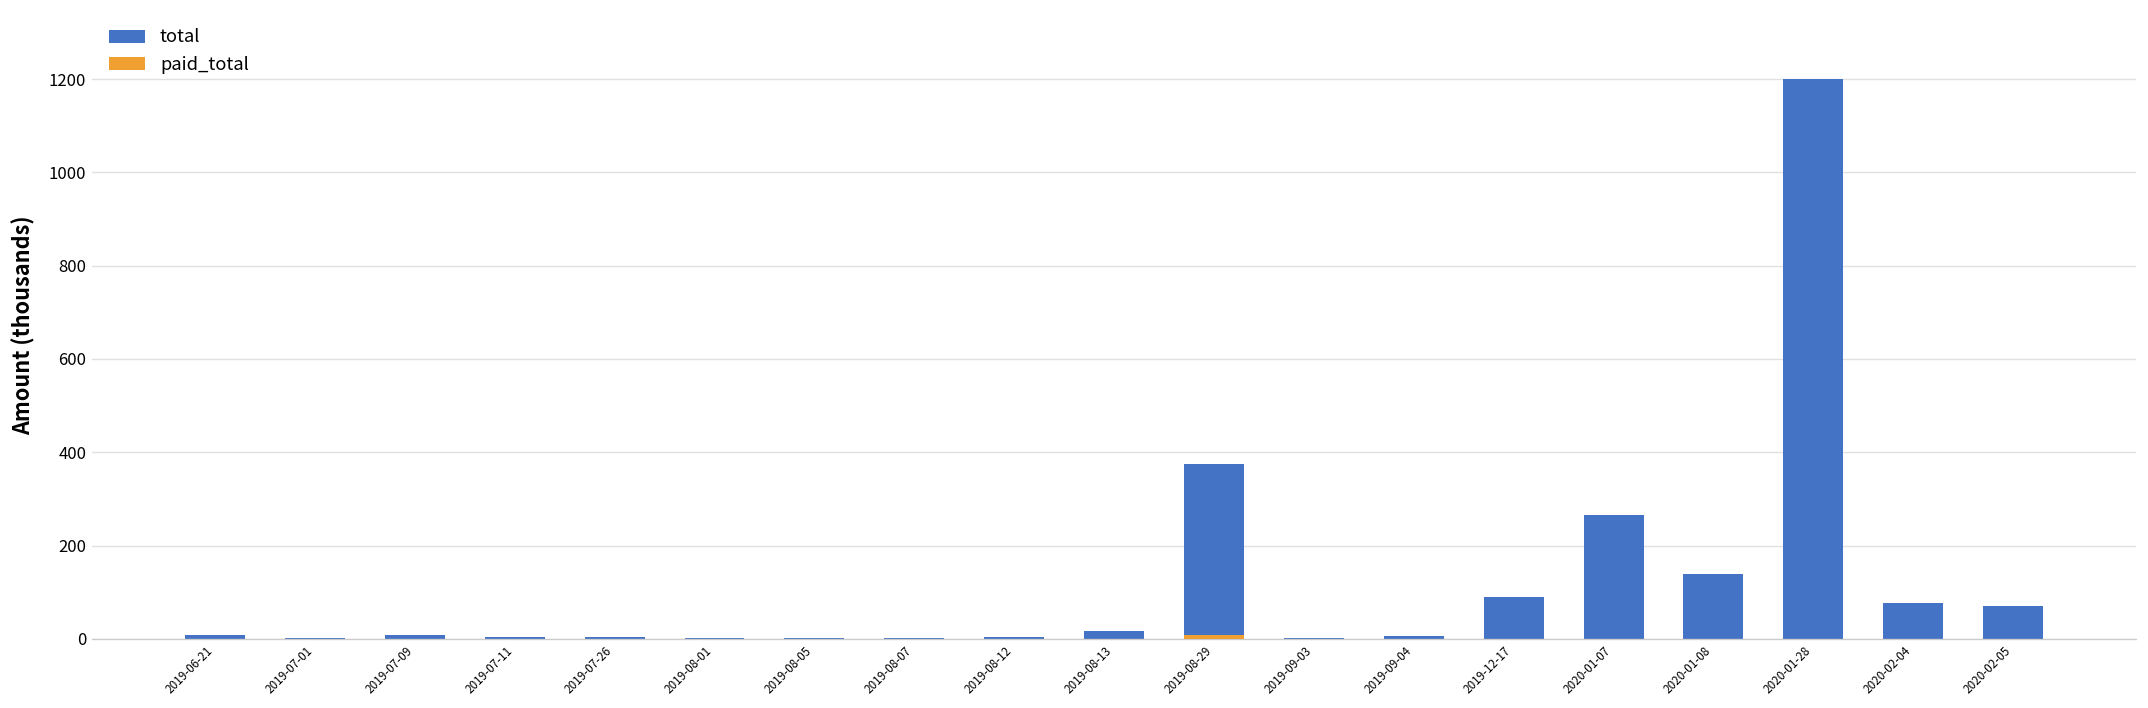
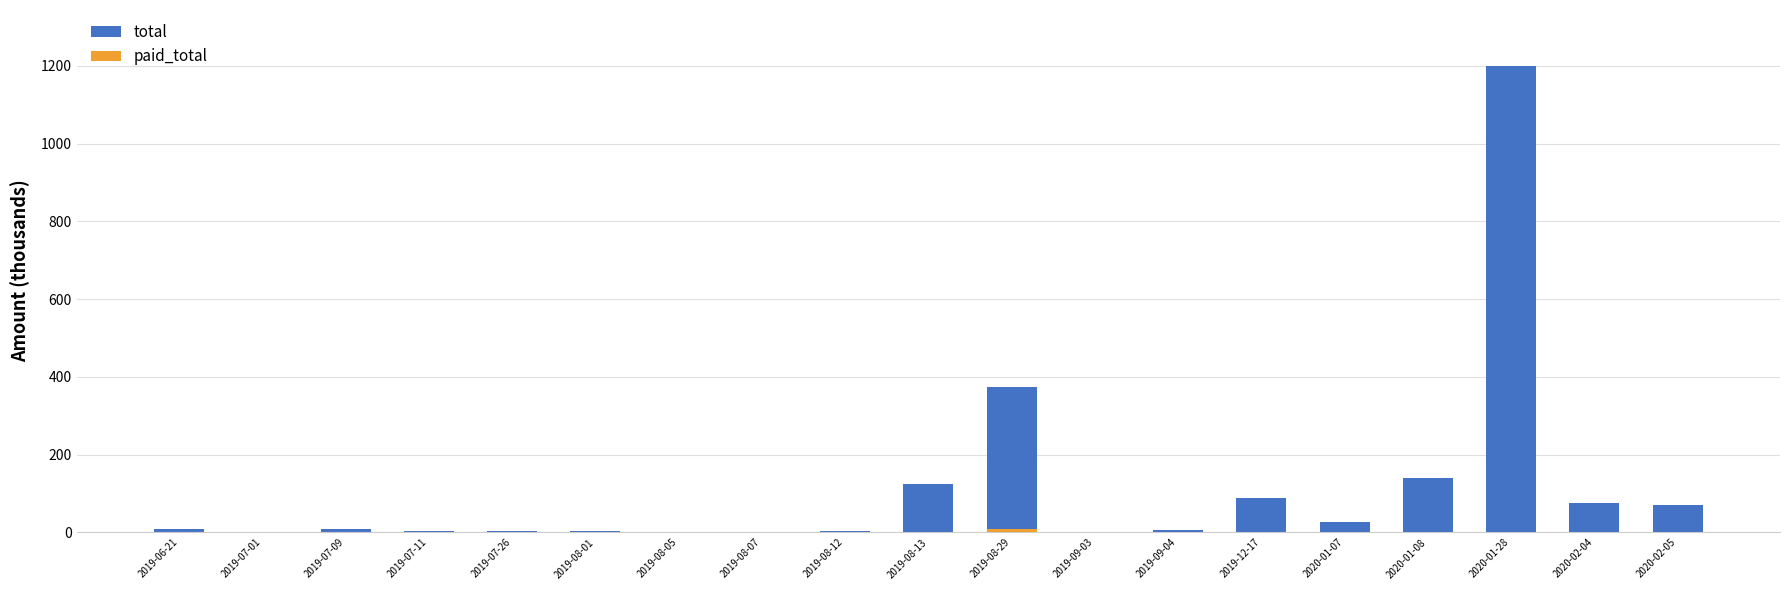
total, 2019-08-13: 20 -> 120
total, 2020-01-07: 260 -> 30
